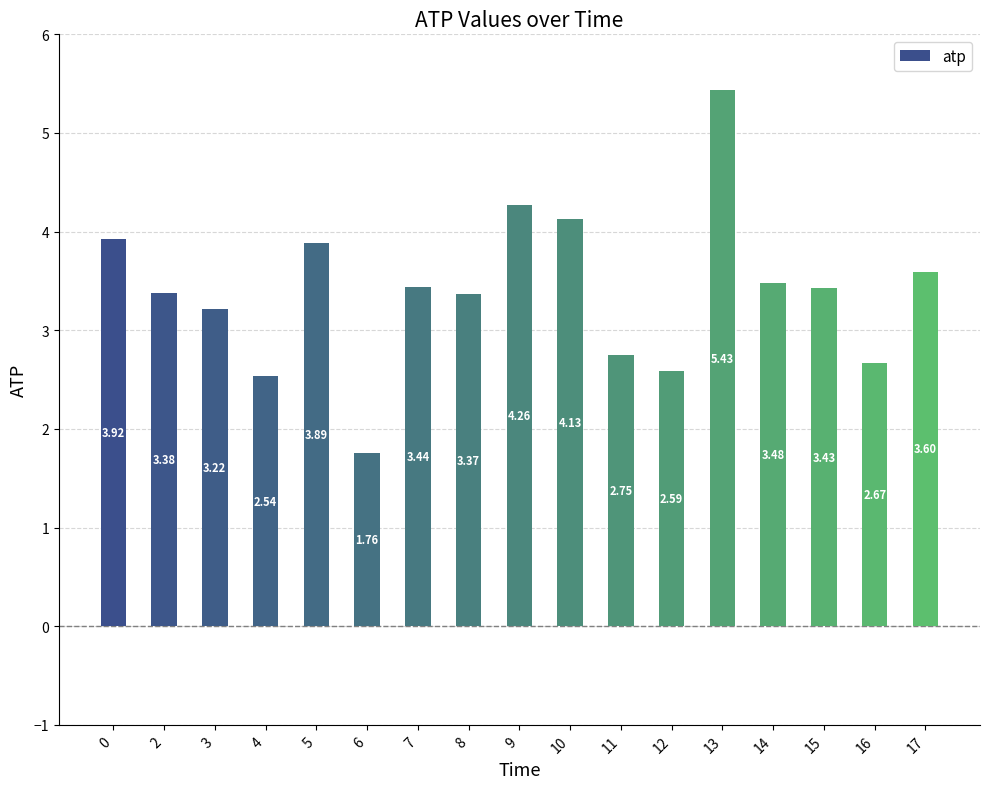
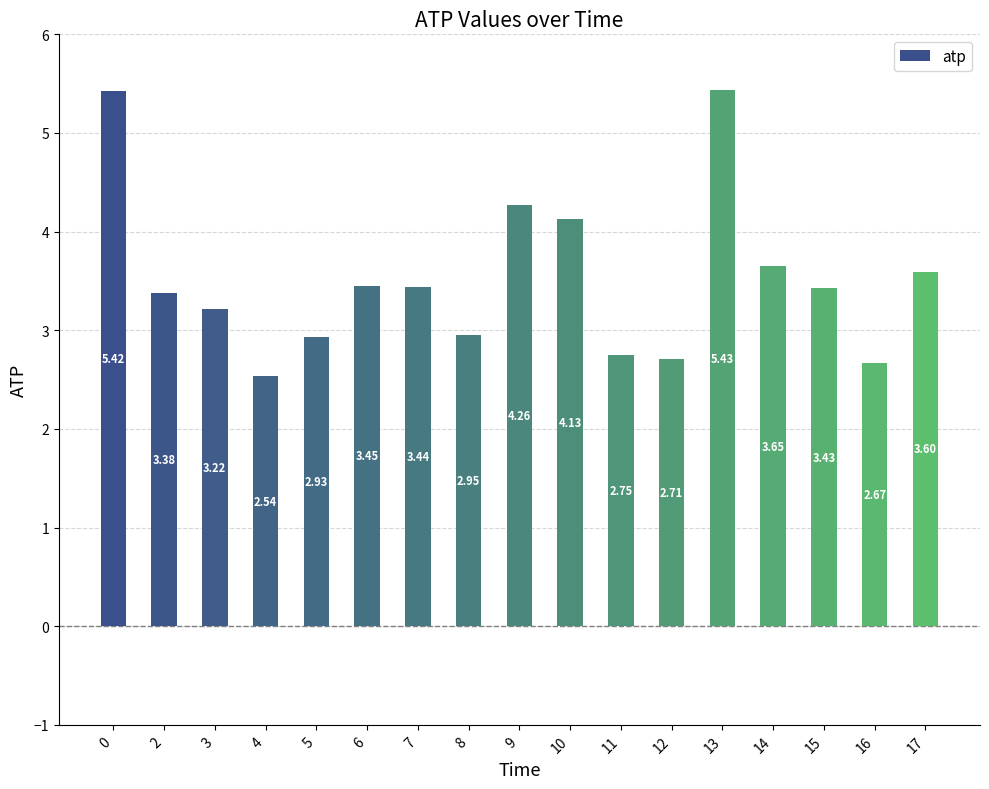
0: 3.92 -> 5.42
5: 3.89 -> 2.93
6: 1.76 -> 3.45
8: 3.37 -> 2.95
12: 2.59 -> 2.71
14: 3.48 -> 3.65
